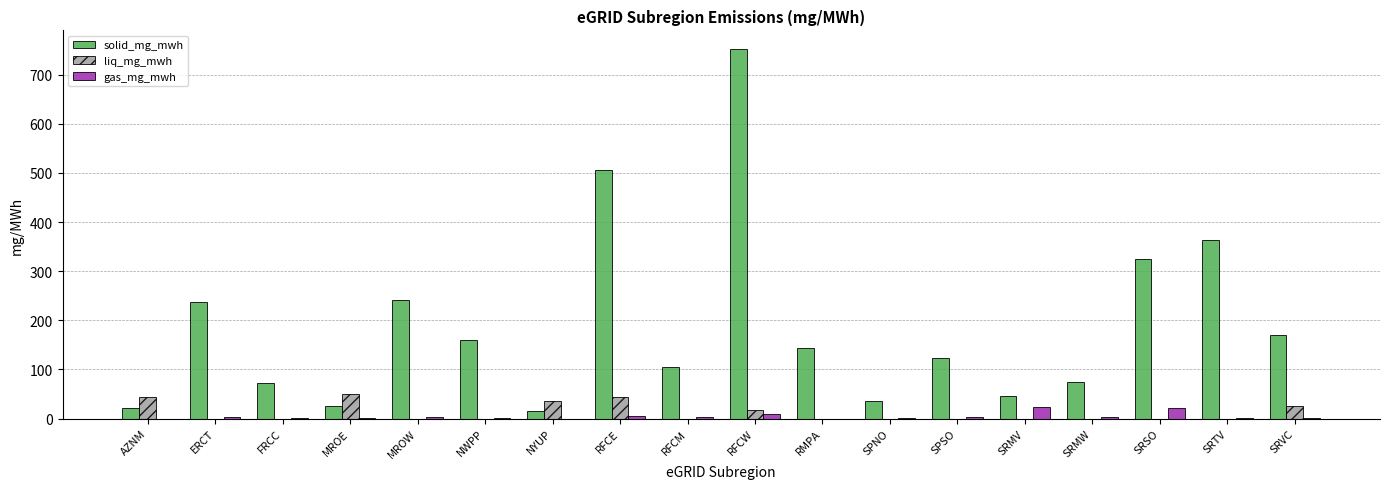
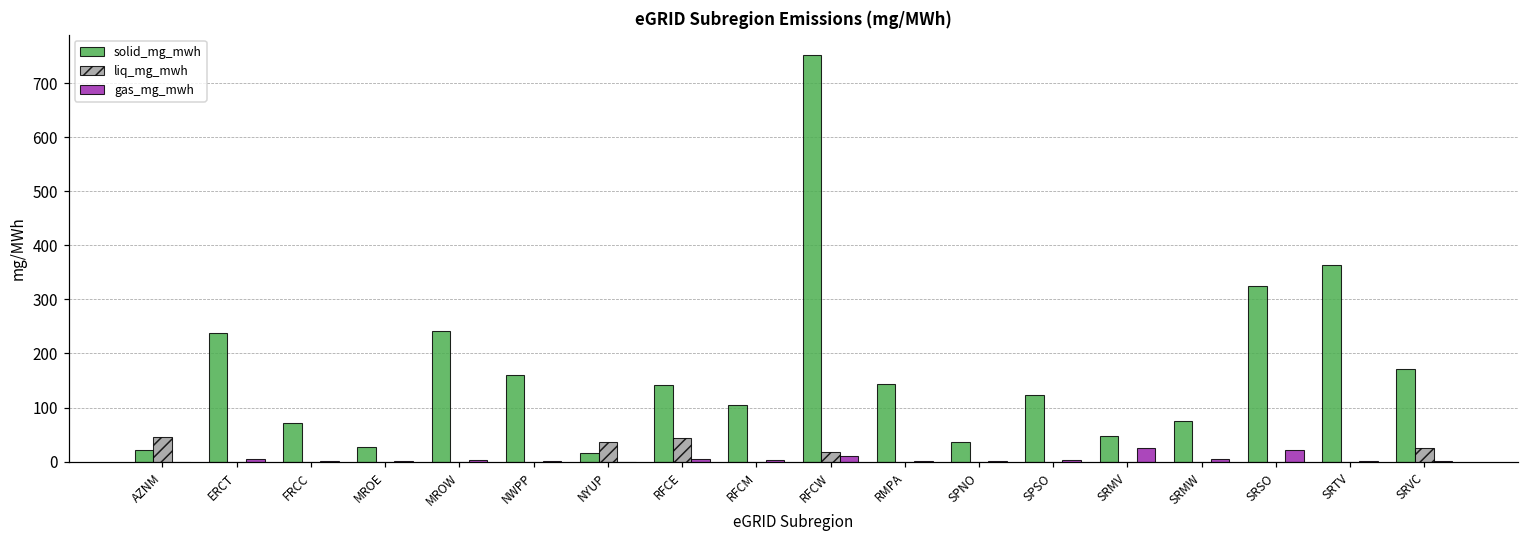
liq_mg_mwh, MROE: 50 -> 0
solid_mg_mwh, RFCE: 510 -> 140
